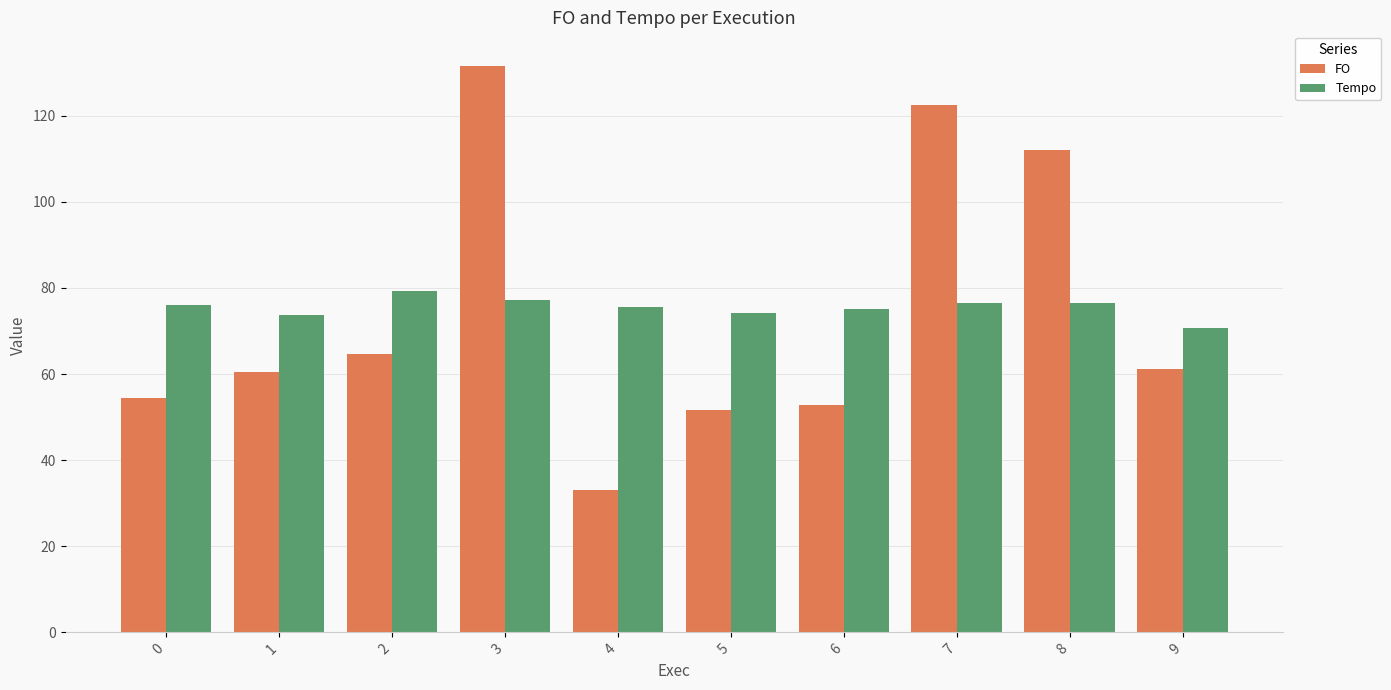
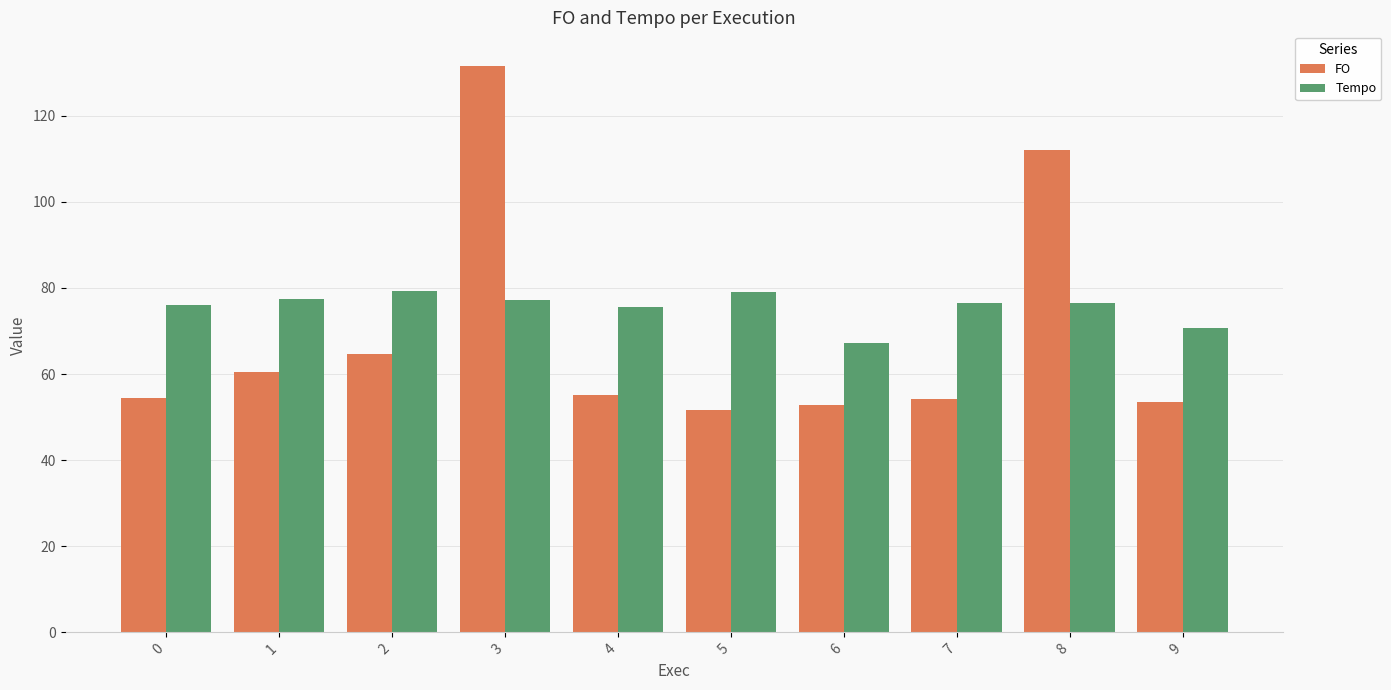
Tempo, 1: 74 -> 77
FO, 4: 33 -> 55
Tempo, 5: 74 -> 79
Tempo, 6: 75 -> 67
FO, 7: 123 -> 54
FO, 9: 61 -> 54
